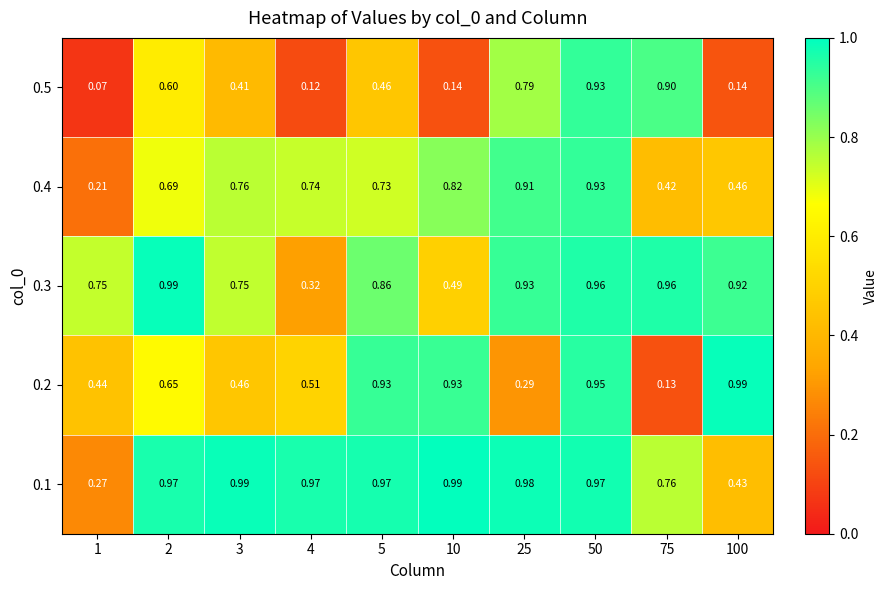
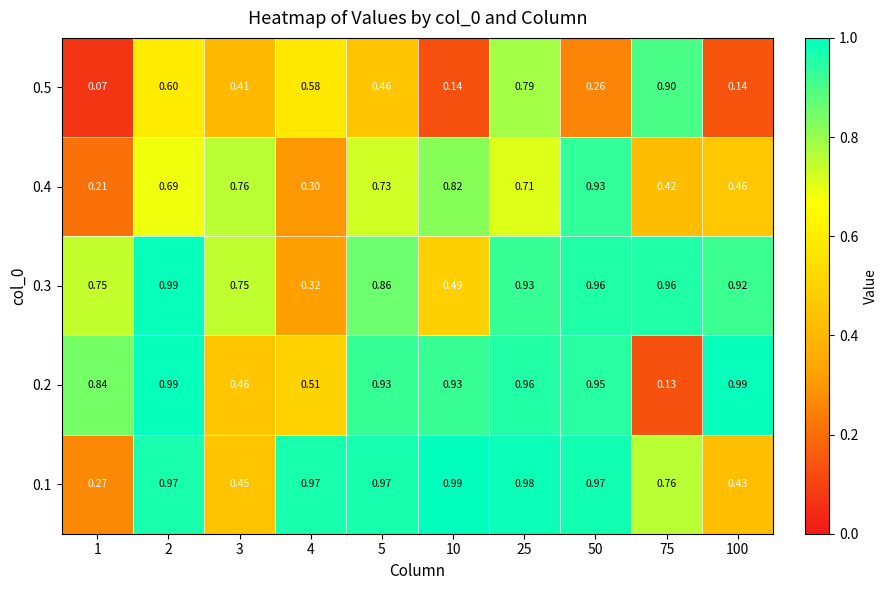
0.5, 4: 0.12 -> 0.58
0.5, 50: 0.93 -> 0.26
0.4, 4: 0.74 -> 0.30
0.4, 25: 0.91 -> 0.71
0.2, 1: 0.44 -> 0.84
0.2, 2: 0.65 -> 0.99
0.2, 25: 0.29 -> 0.96
0.1, 3: 0.99 -> 0.45
